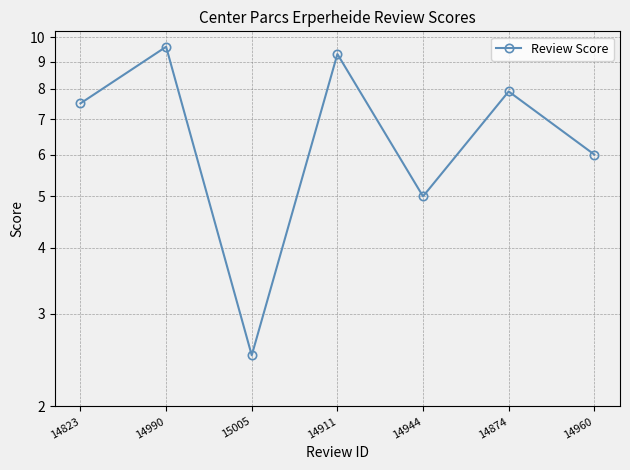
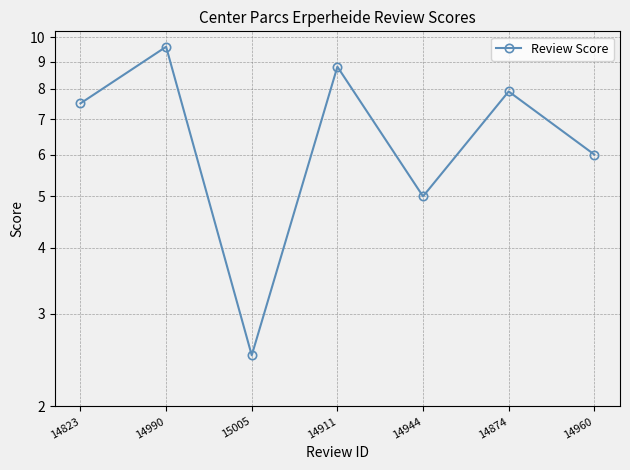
14911: 9.3 -> 8.8
